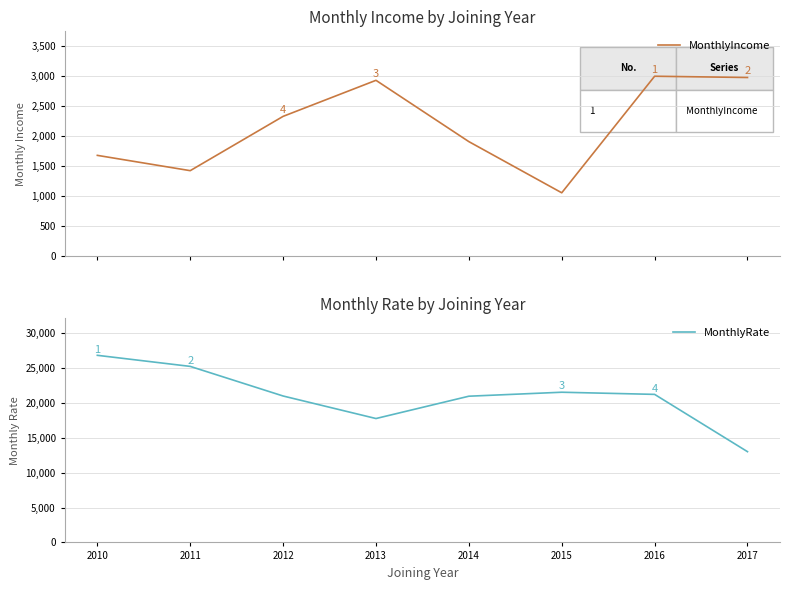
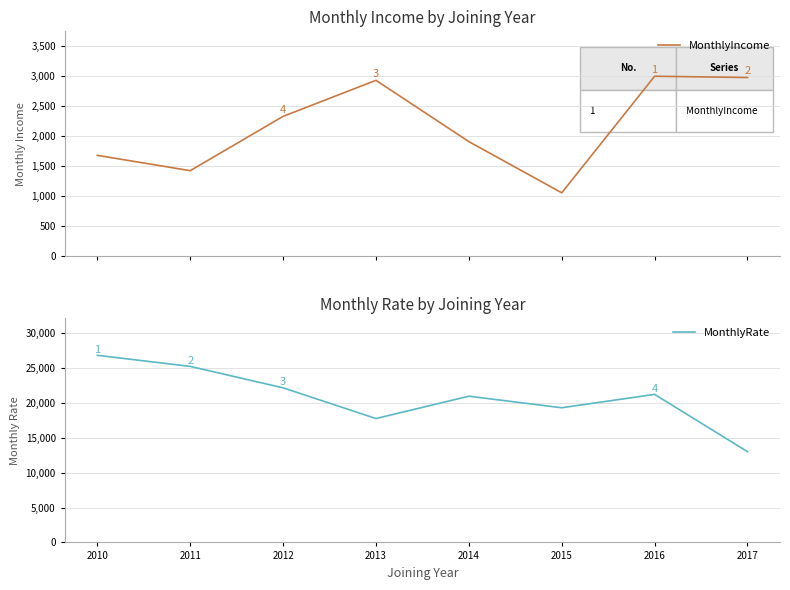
Monthly Rate by Joining Year, 2012: 21,000 -> 22,000
Monthly Rate by Joining Year, 2015: 22,000 -> 19,000
